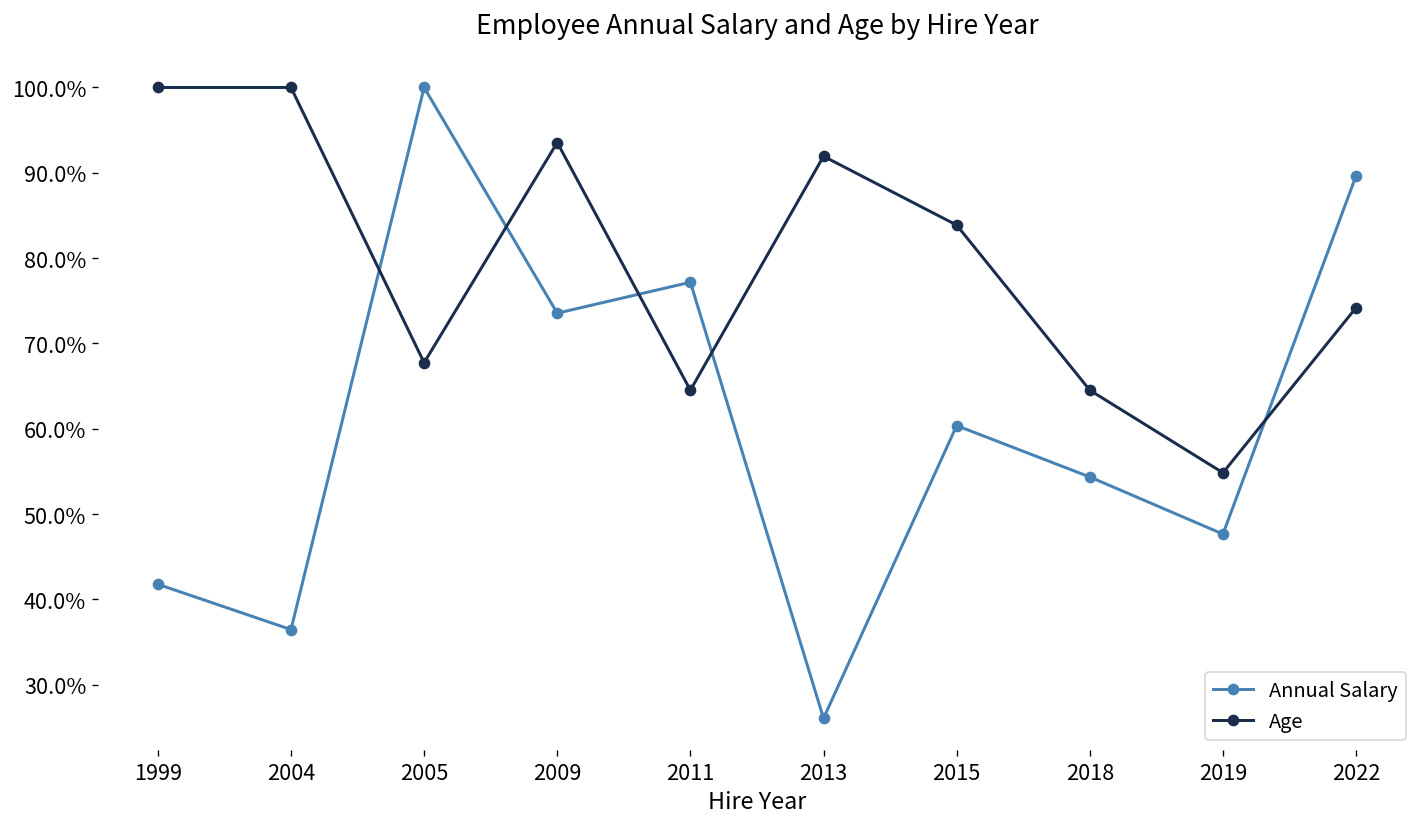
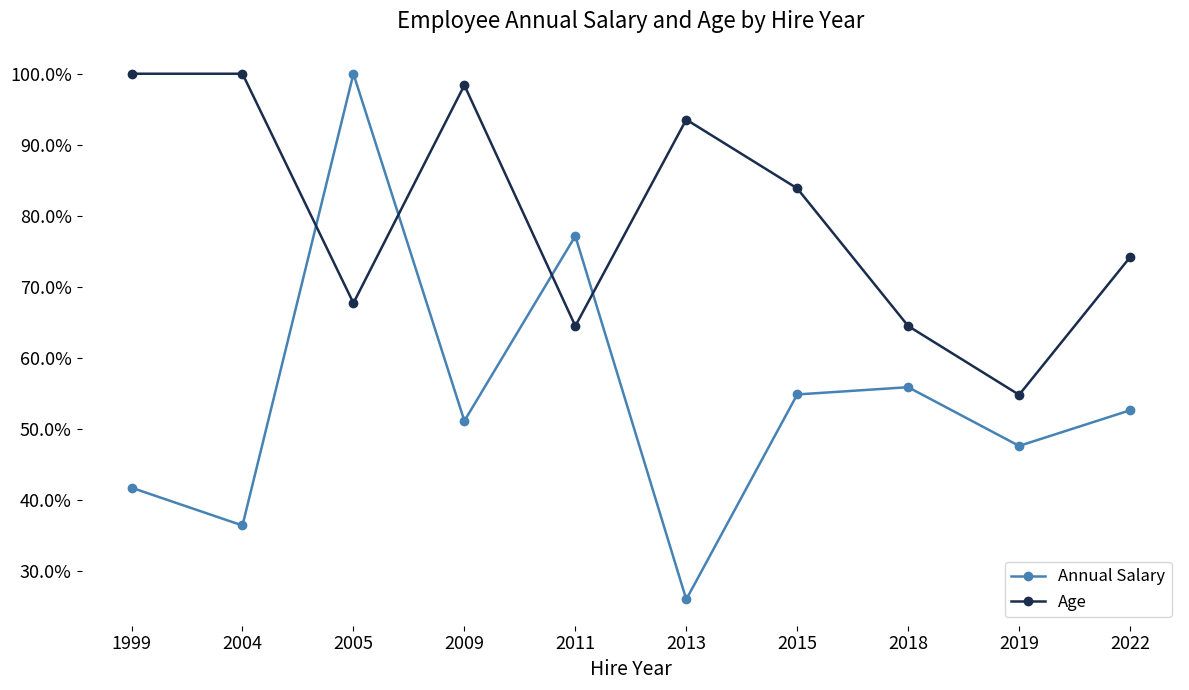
Annual Salary, 2009: 74% -> 51%
Age, 2009: 94% -> 98%
Age, 2013: 92% -> 94%
Annual Salary, 2015: 60% -> 55%
Annual Salary, 2018: 54% -> 56%
Annual Salary, 2022: 90% -> 53%
